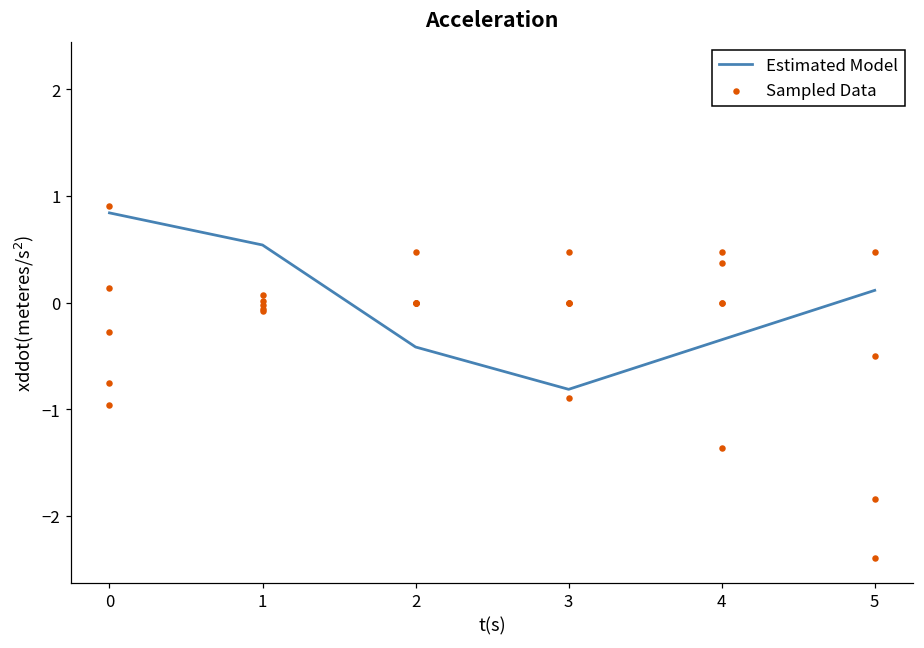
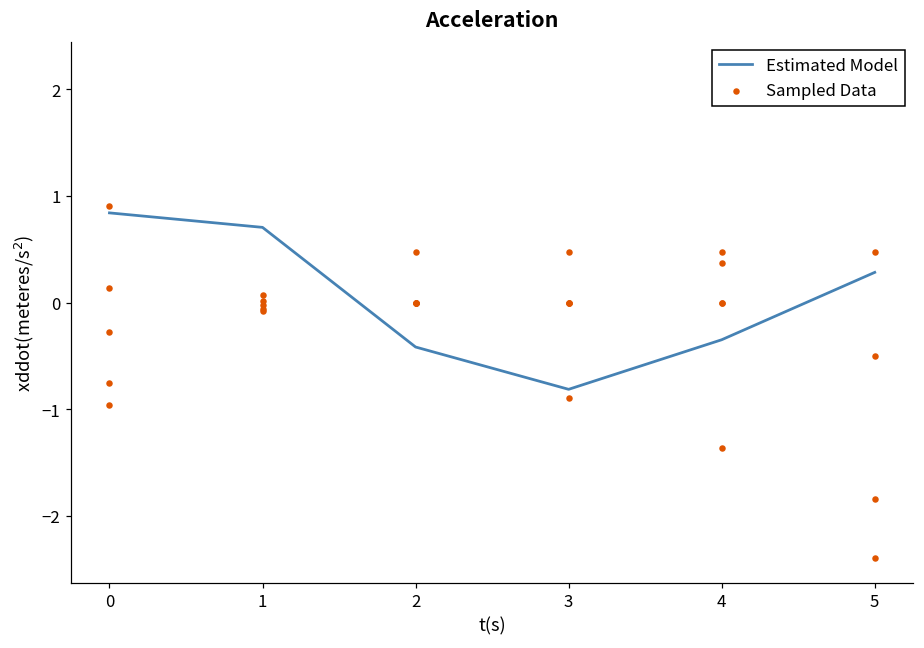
Estimated Model, 1: 0.5 -> 0.7
Estimated Model, 5: 0.1 -> 0.3
